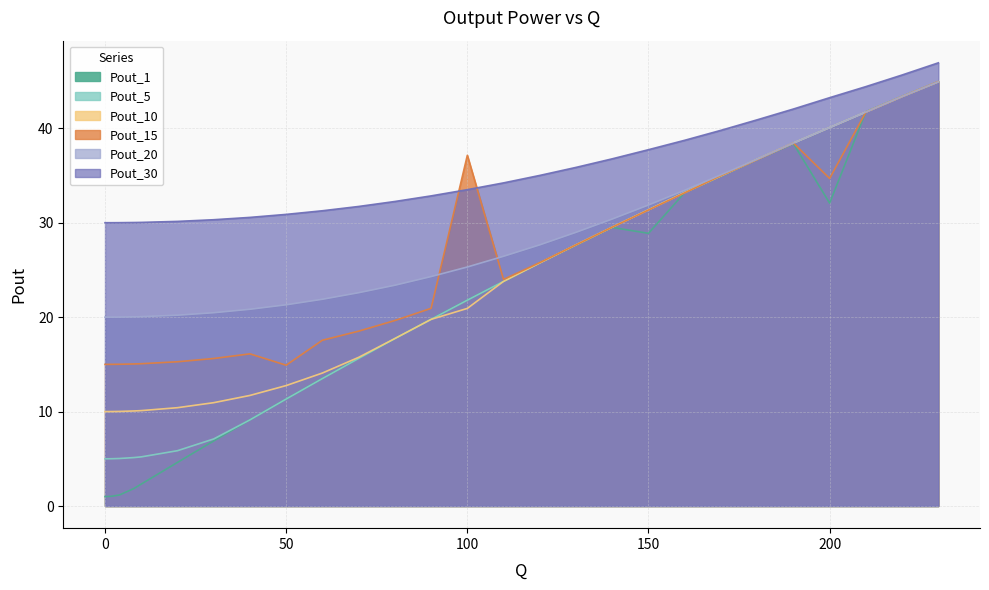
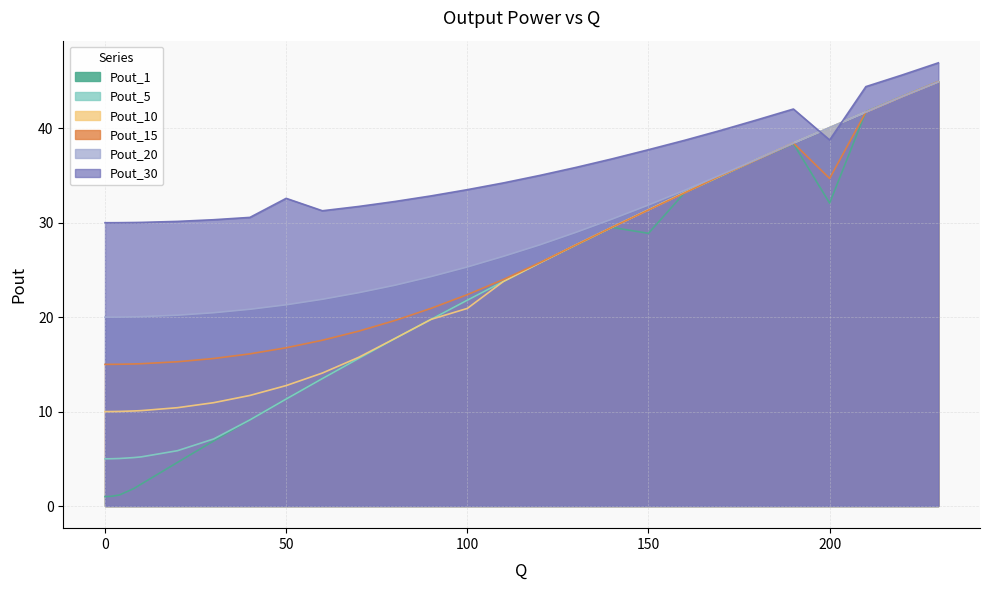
Pout_15, 50: 15 -> 17
Pout_30, 50: 31 -> 33
Pout_15, 100: 37 -> 22
Pout_30, 200: 43 -> 39
